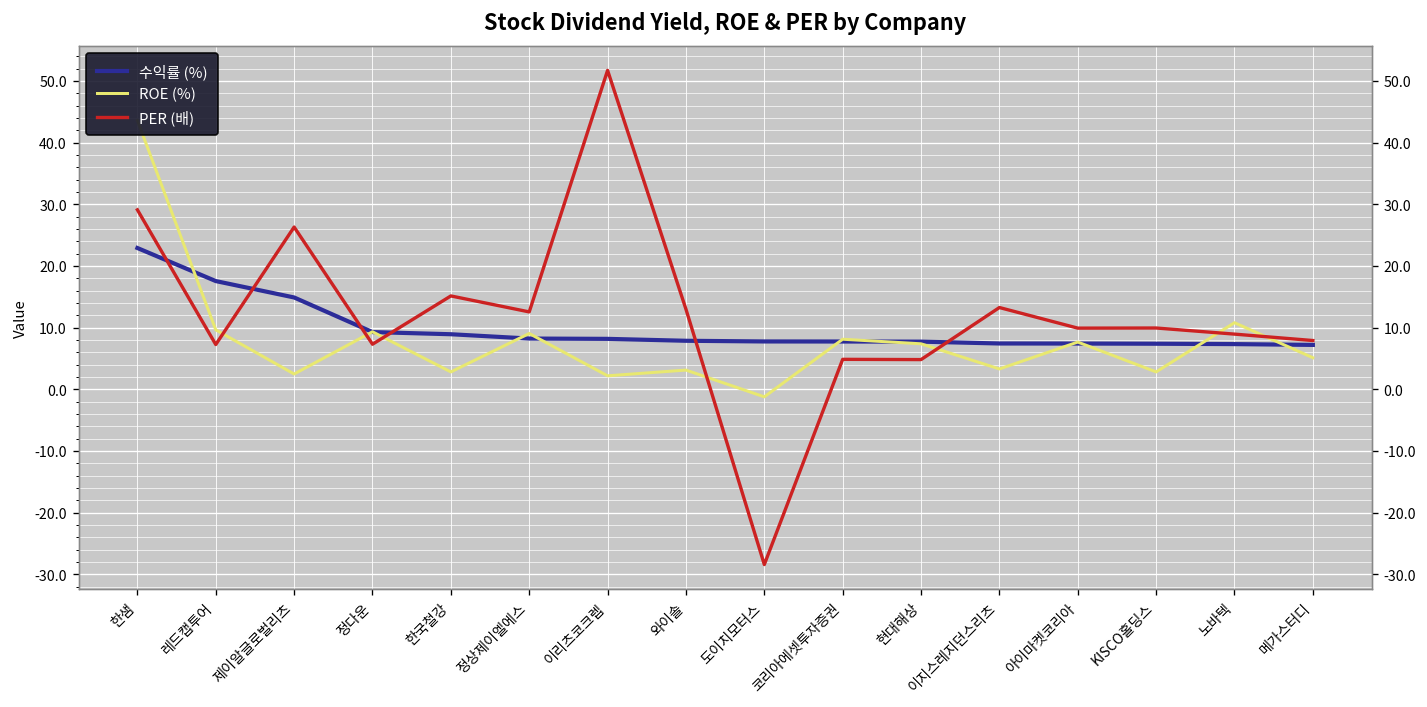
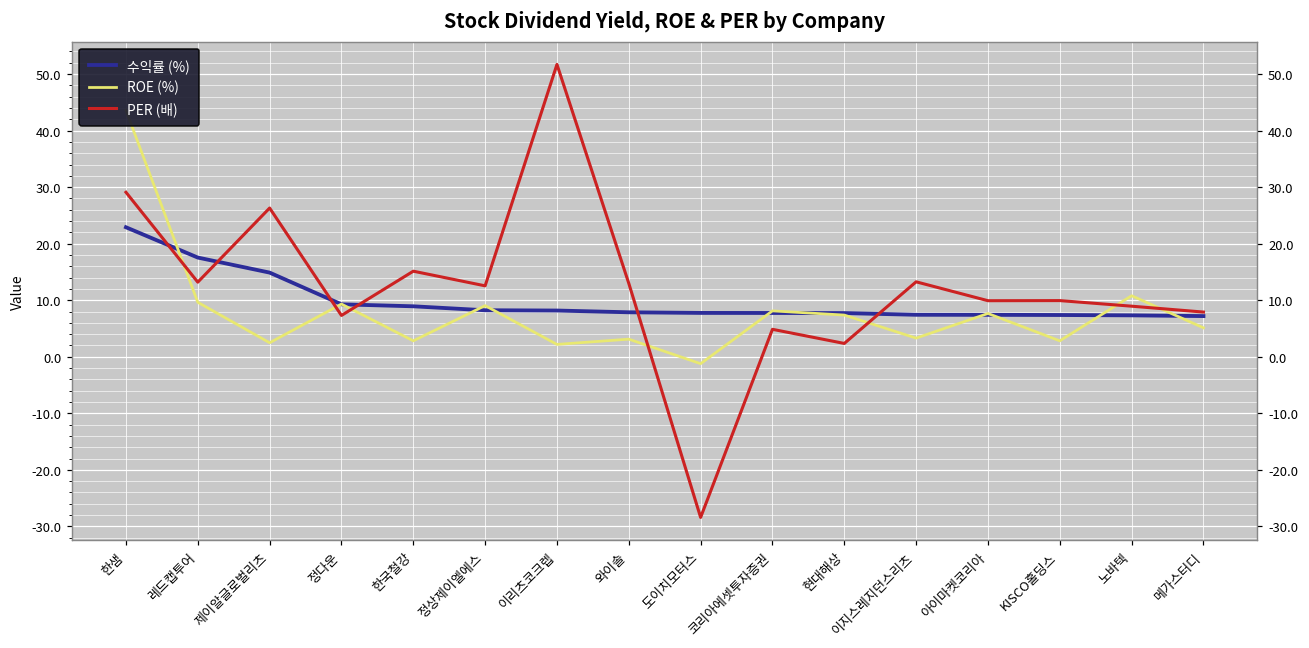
PER (배), 레드캡투어: 7 -> 13
PER (배), 현대해상: 5 -> 2
